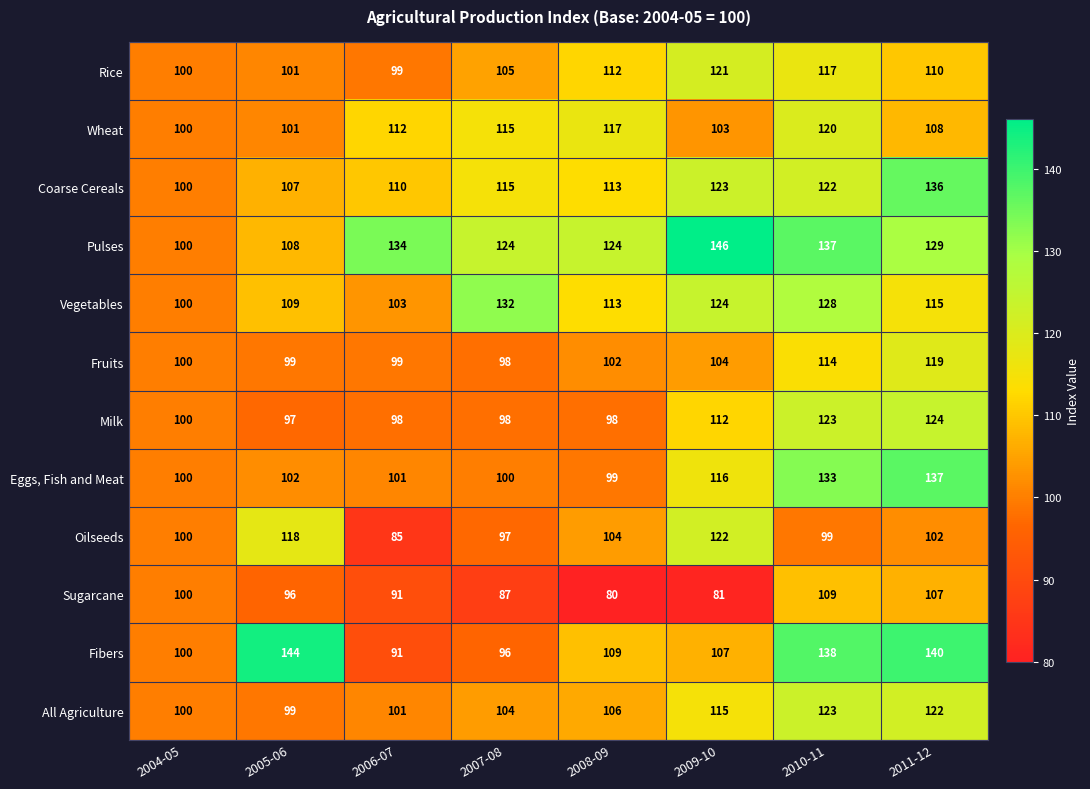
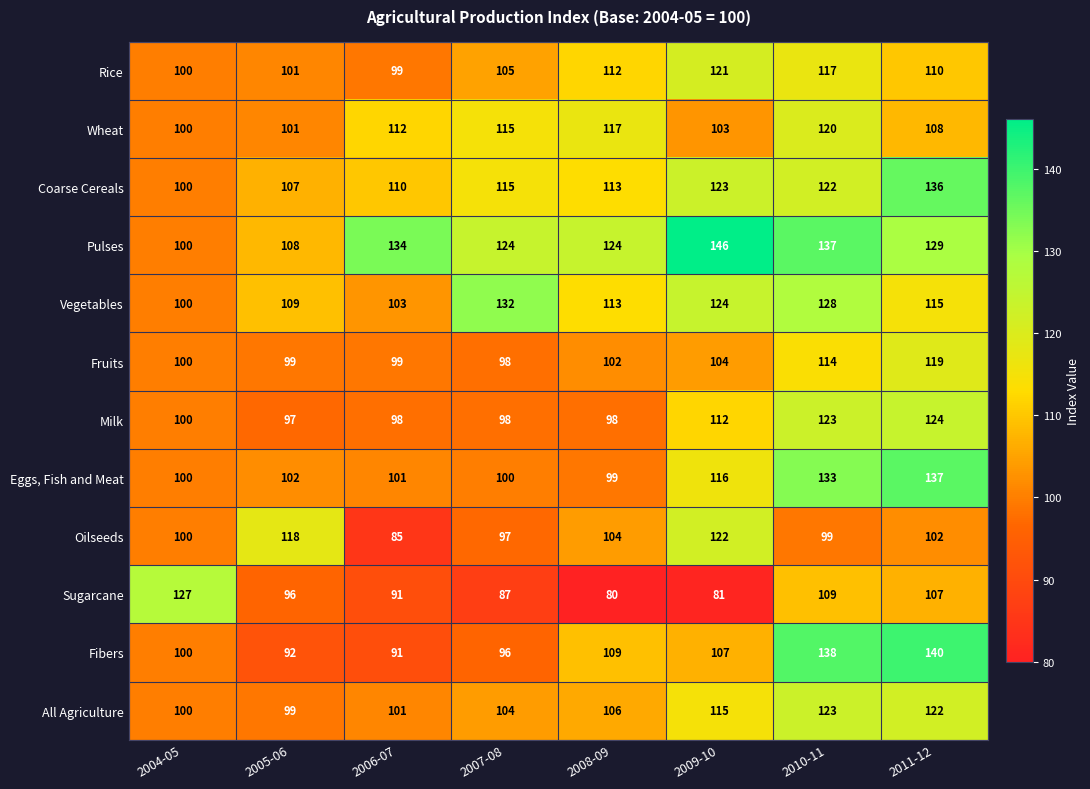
Sugarcane, 2004-05: 100 -> 127
Fibers, 2005-06: 144 -> 92
